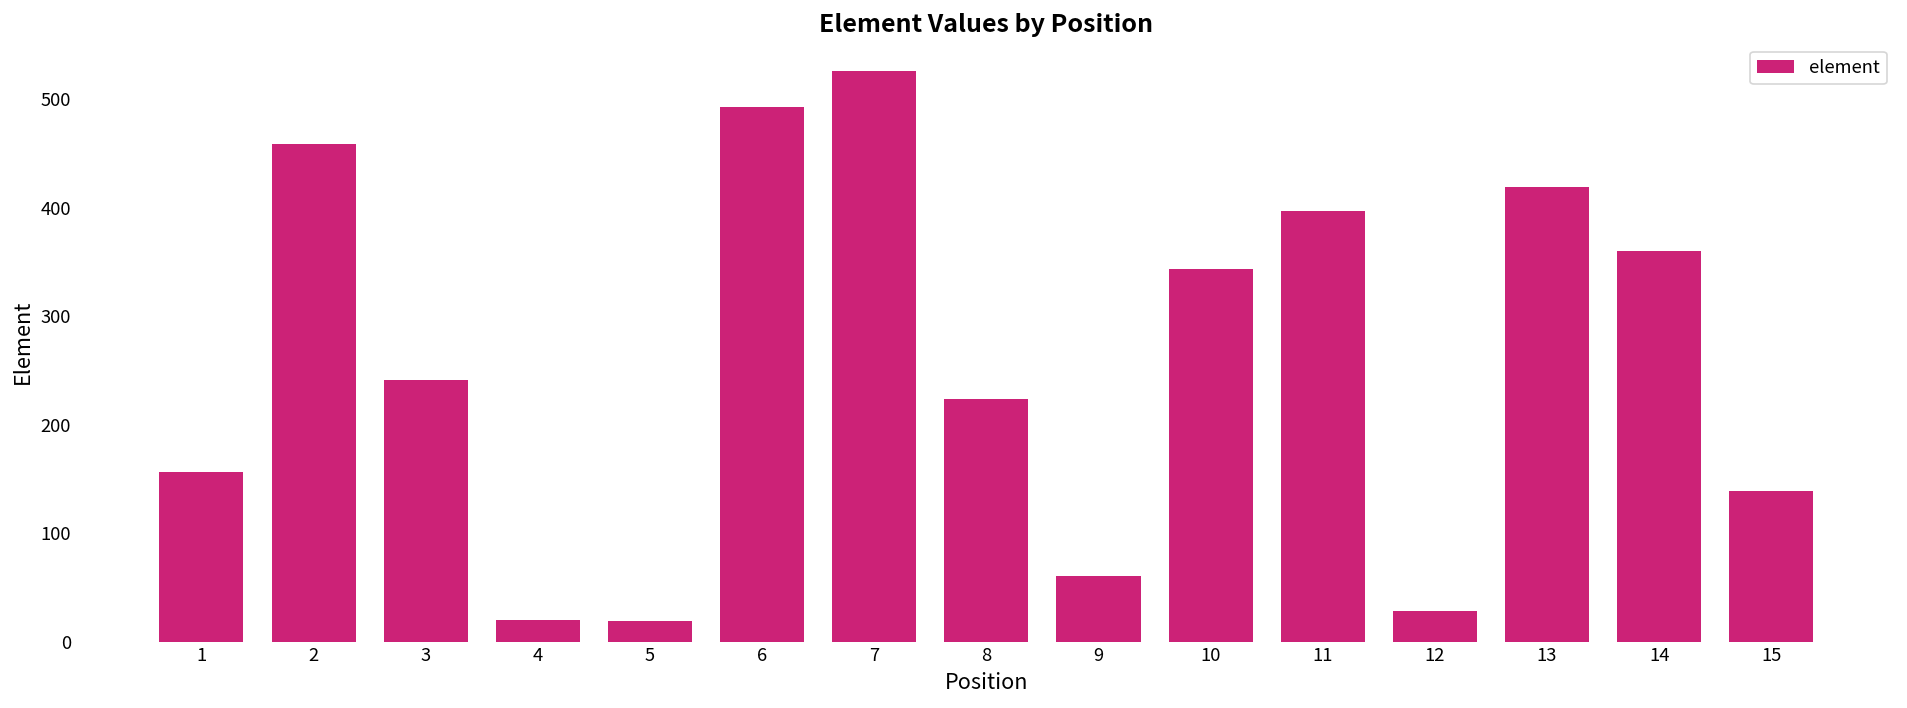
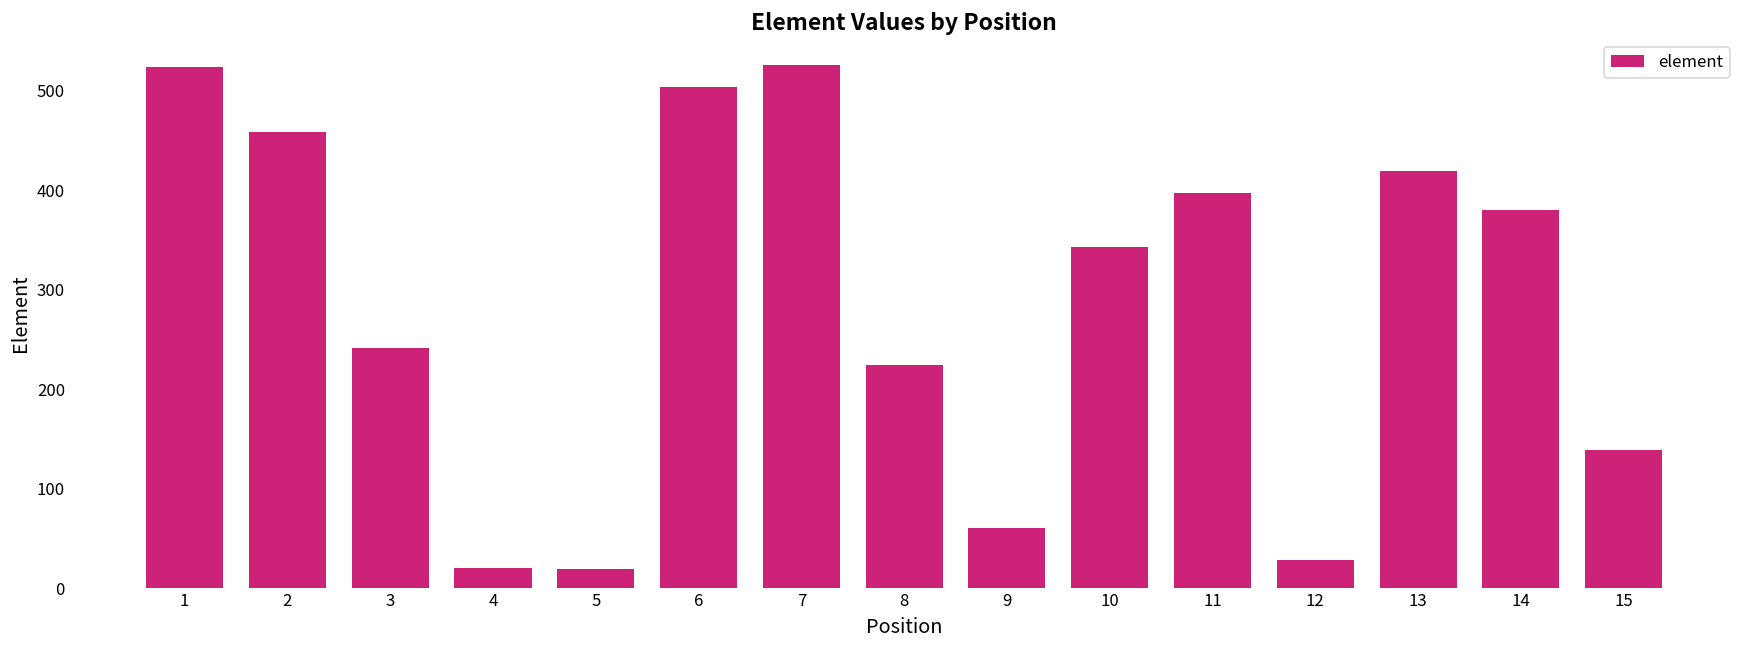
1: 160 -> 520
6: 490 -> 500
14: 360 -> 380
